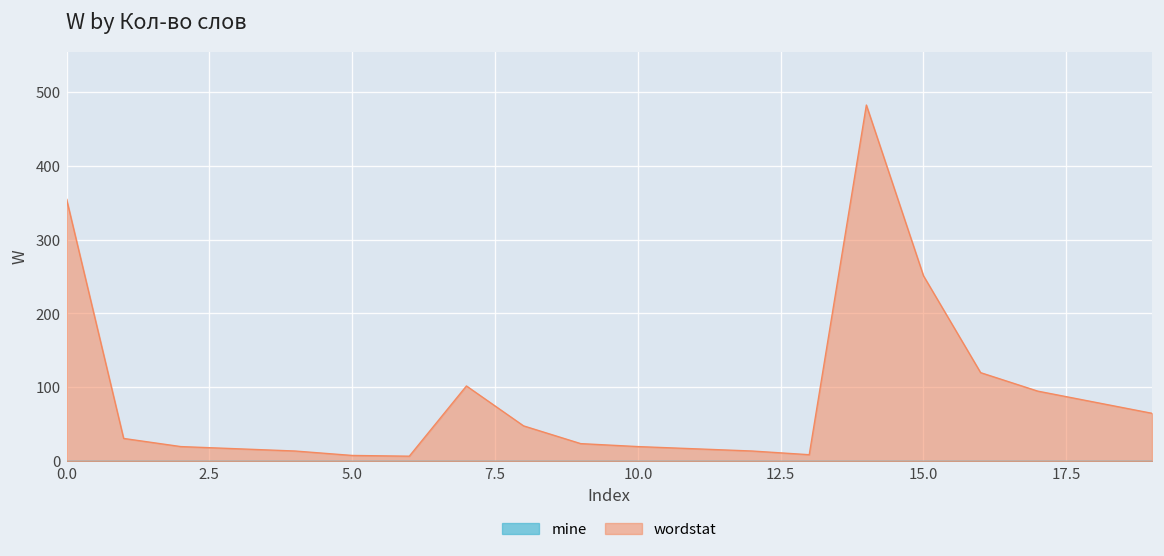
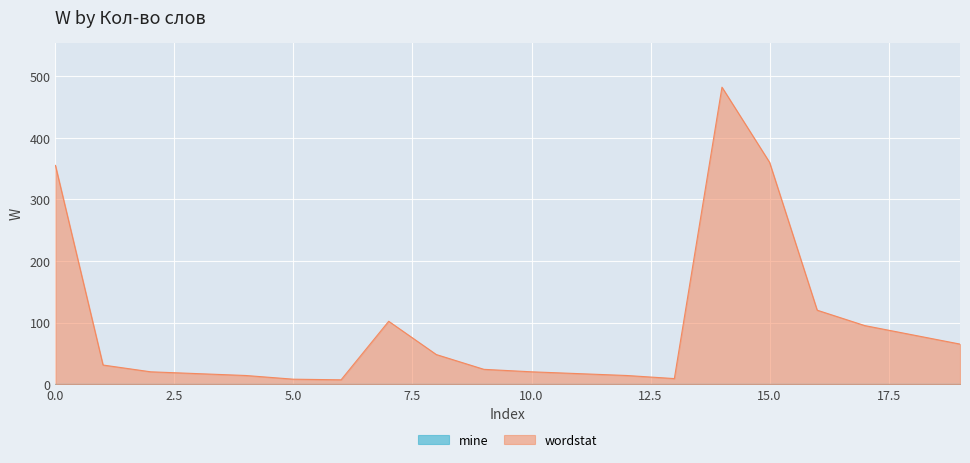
wordstat, 15.0: 250 -> 360
